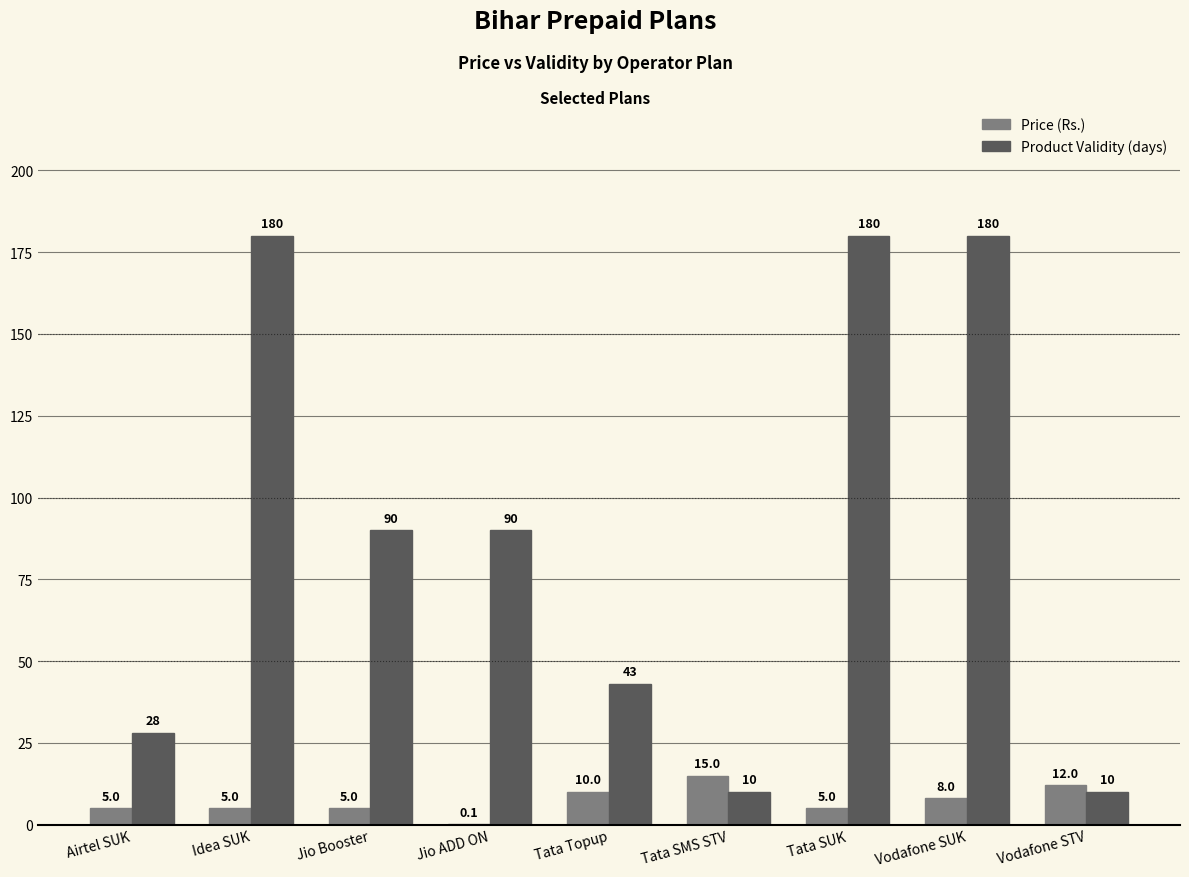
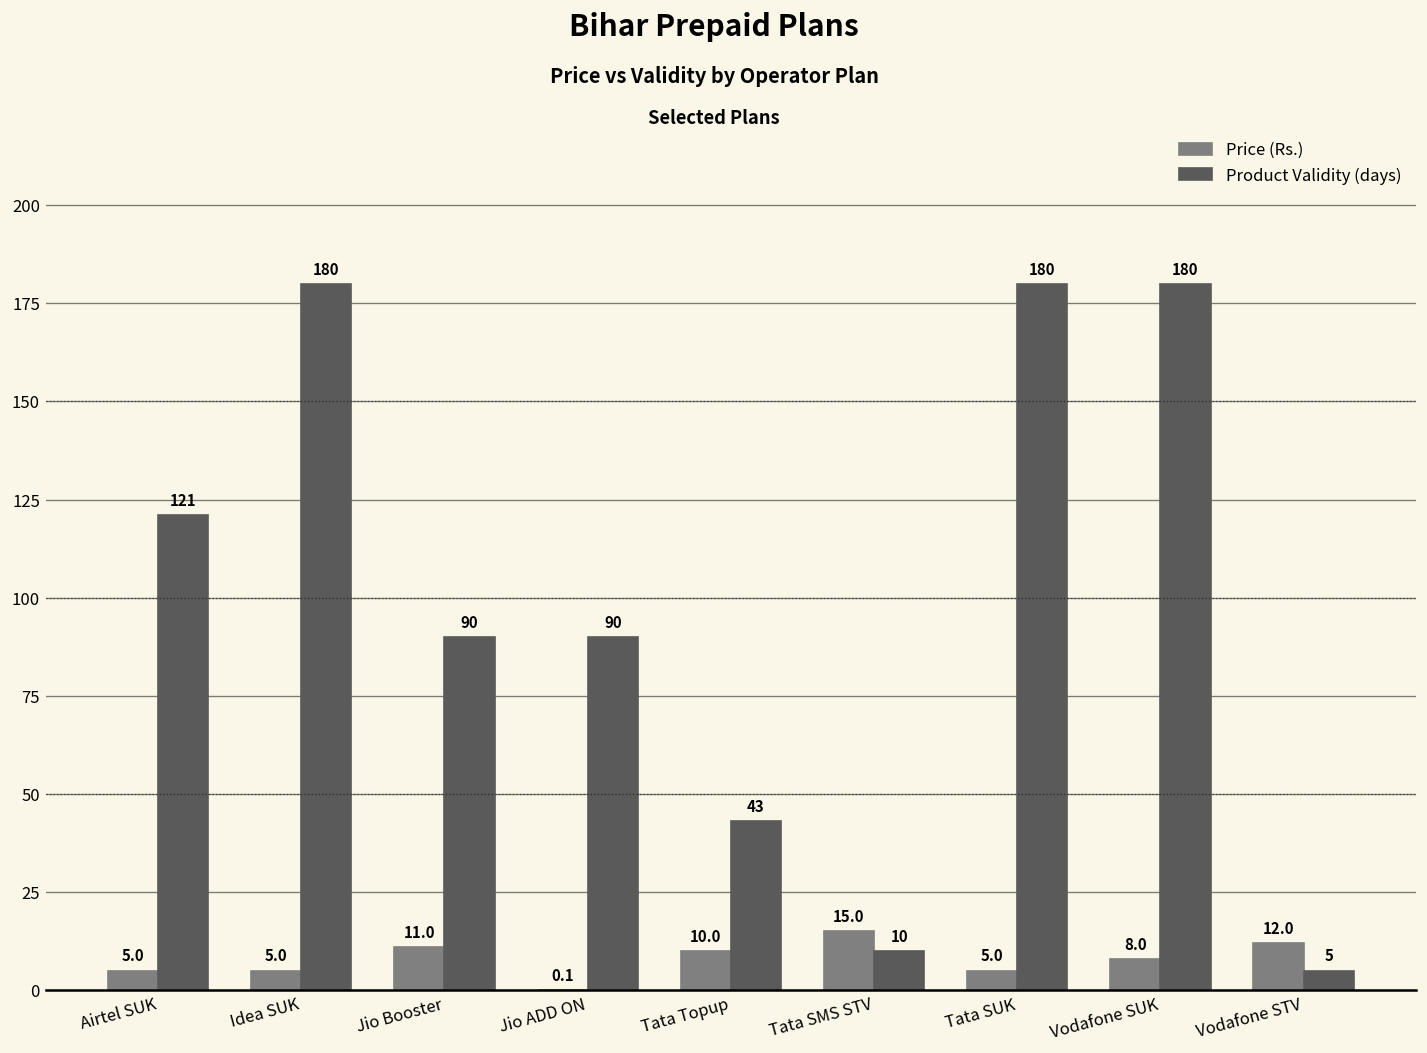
Product Validity (days), Airtel SUK: 28 -> 121
Price (Rs.), Jio Booster: 5.0 -> 11.0
Product Validity (days), Vodafone STV: 10 -> 5
